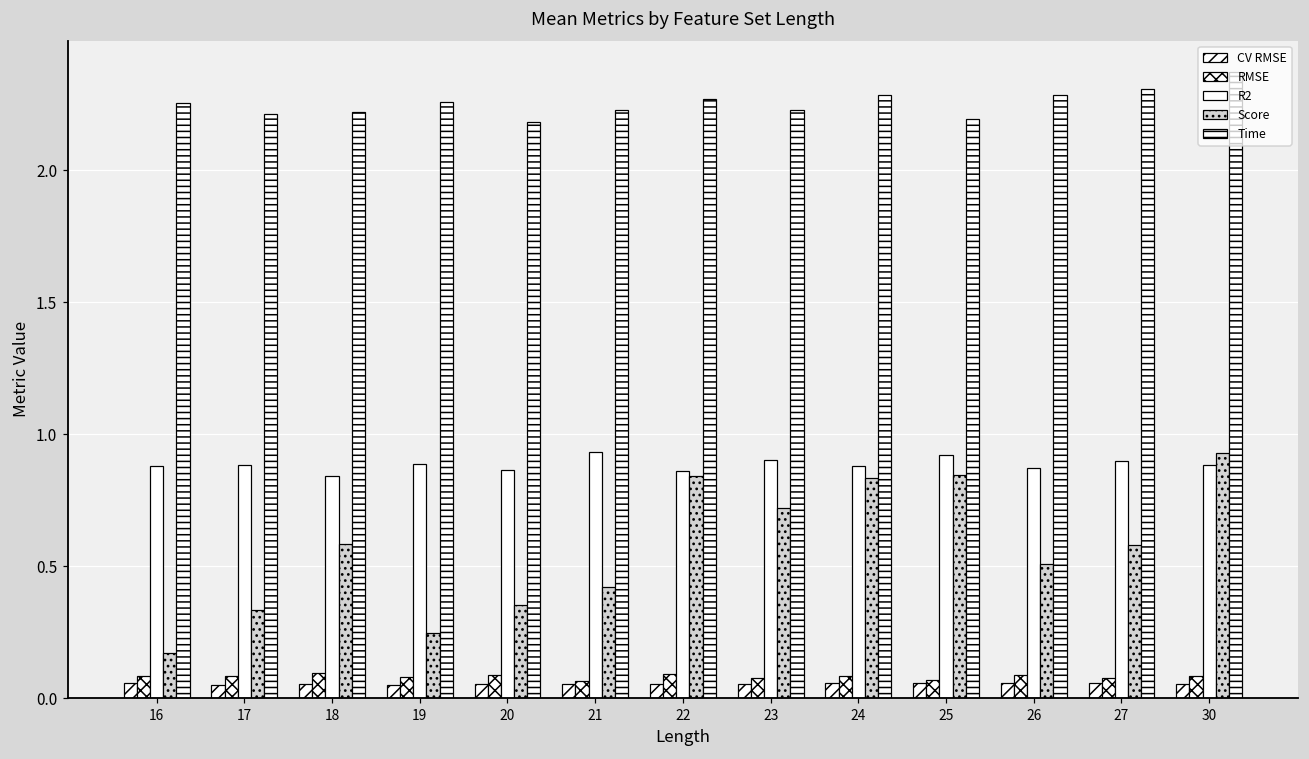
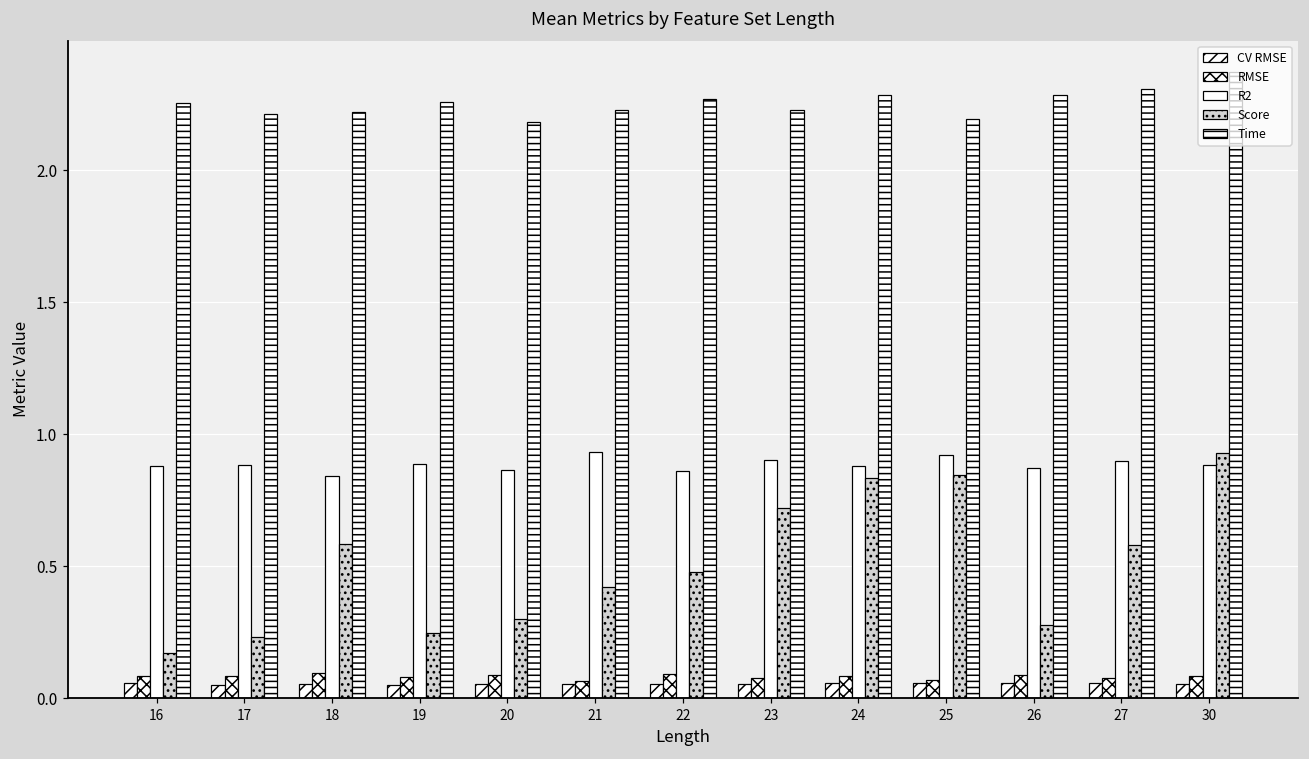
Score, 17: 0.34 -> 0.23
Score, 20: 0.35 -> 0.30
Score, 22: 0.84 -> 0.48
Score, 26: 0.51 -> 0.28
